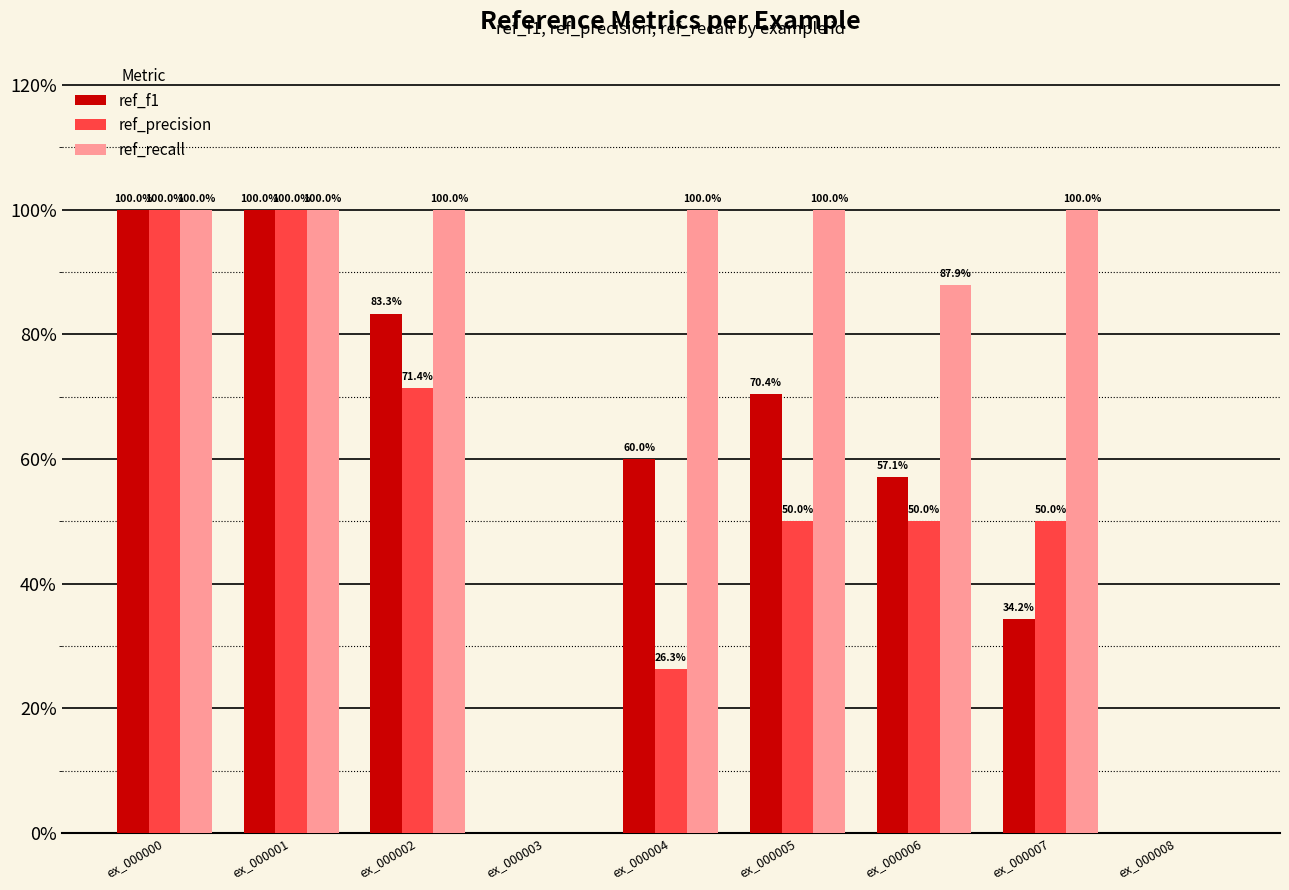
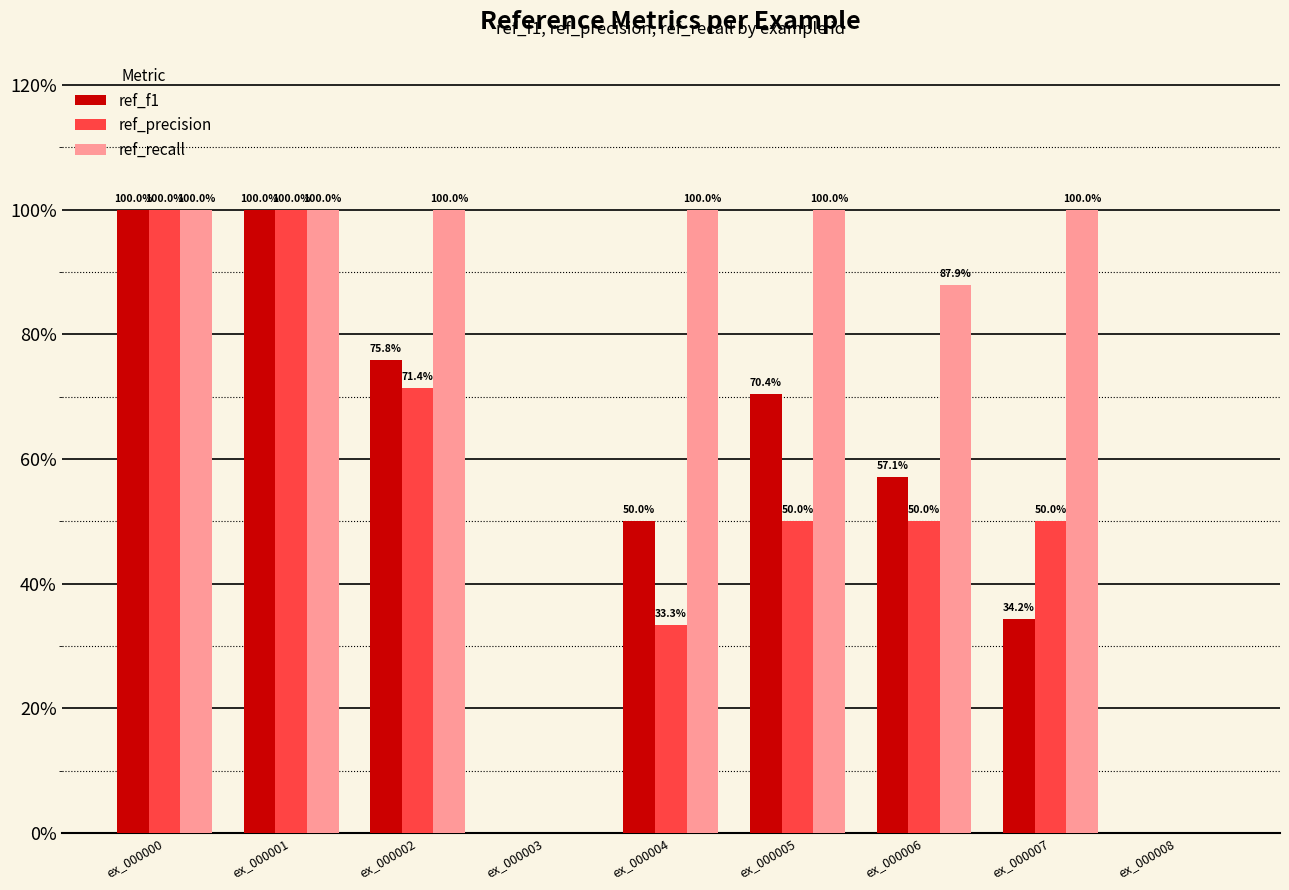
ref_f1, ex_000002: 83.3% -> 75.8%
ref_f1, ex_000004: 60.0% -> 50.0%
ref_precision, ex_000004: 26.3% -> 33.3%
